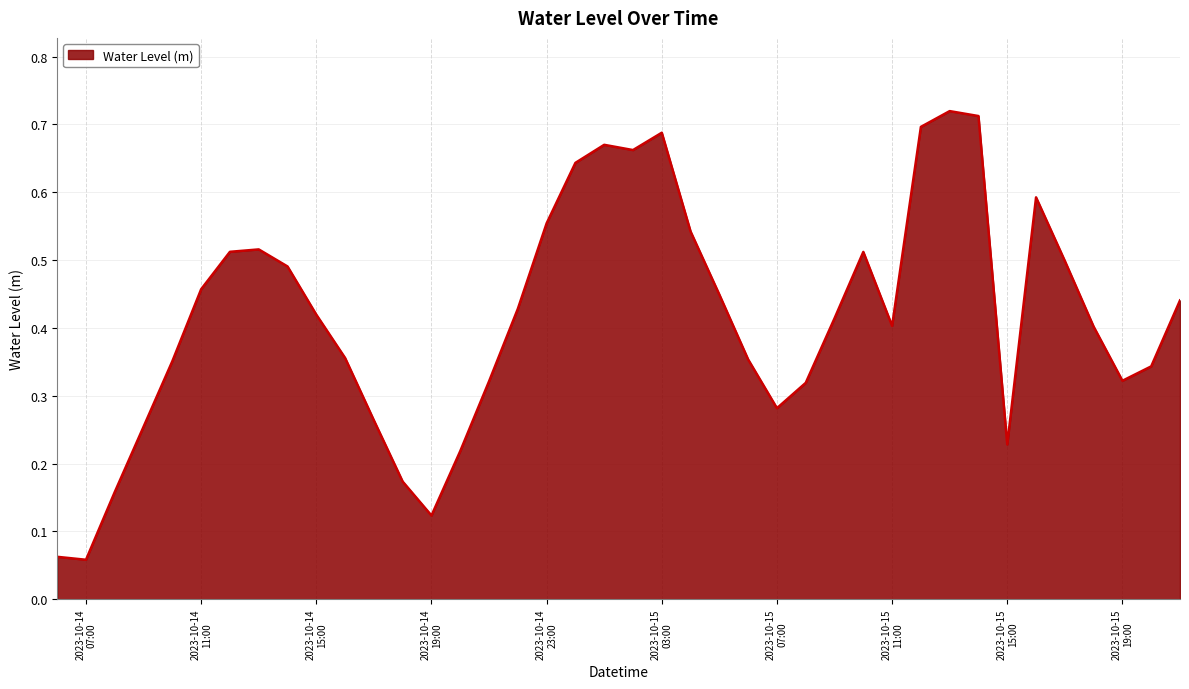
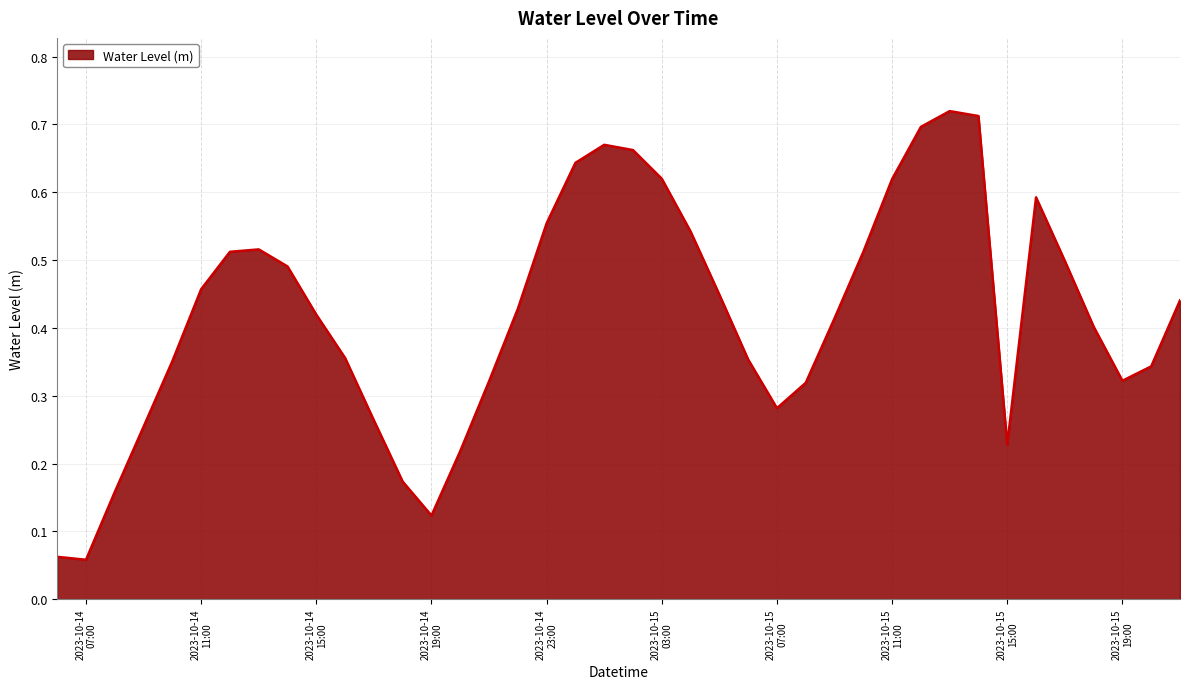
2023-10-15 03:00: 0.69 -> 0.62
2023-10-15 11:00: 0.40 -> 0.62
